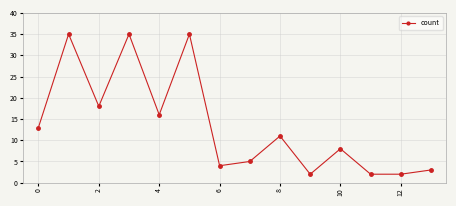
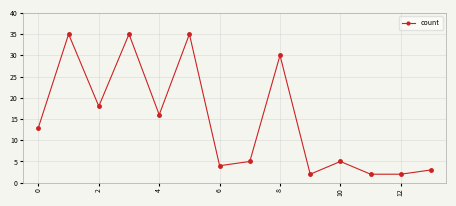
8: 11 -> 30
10: 8 -> 5
